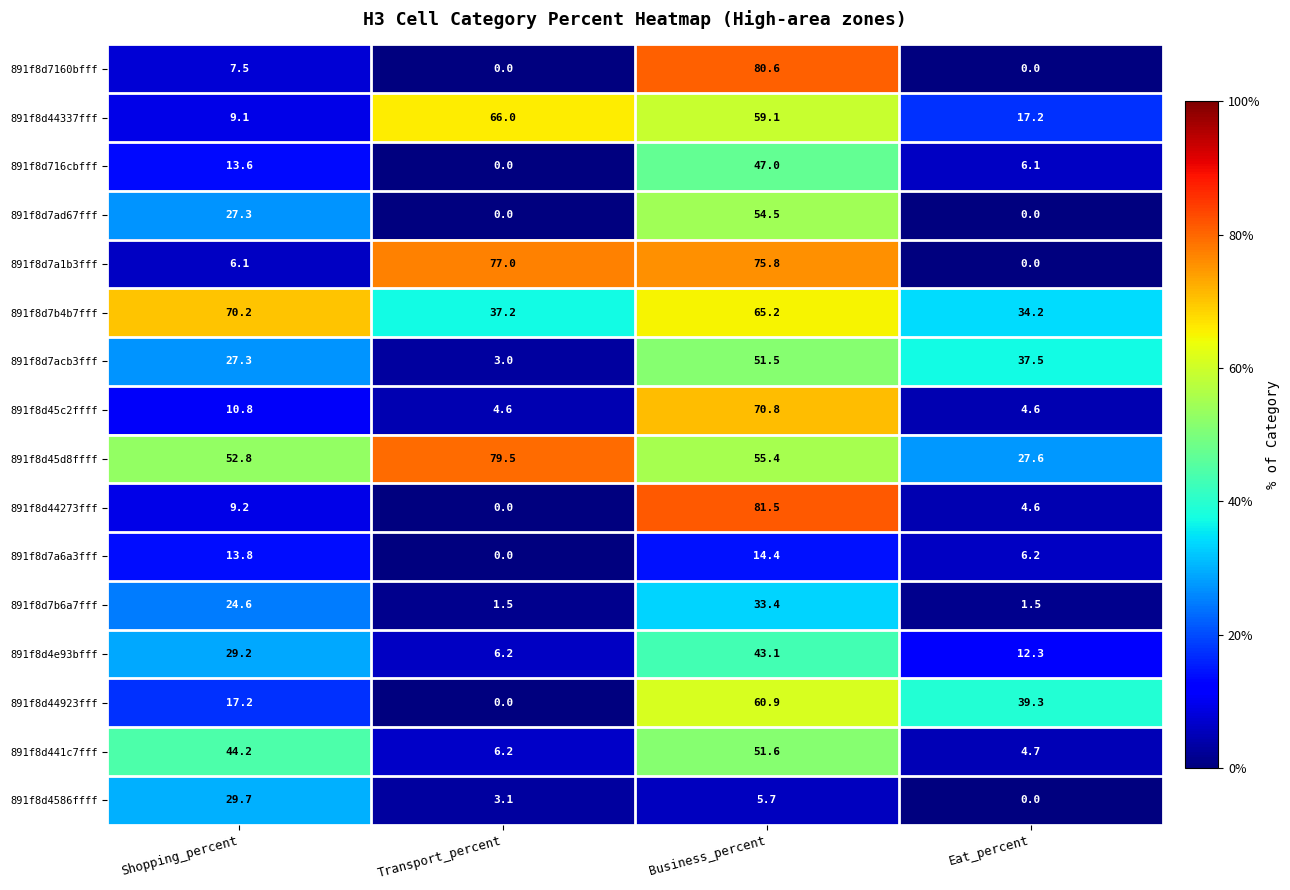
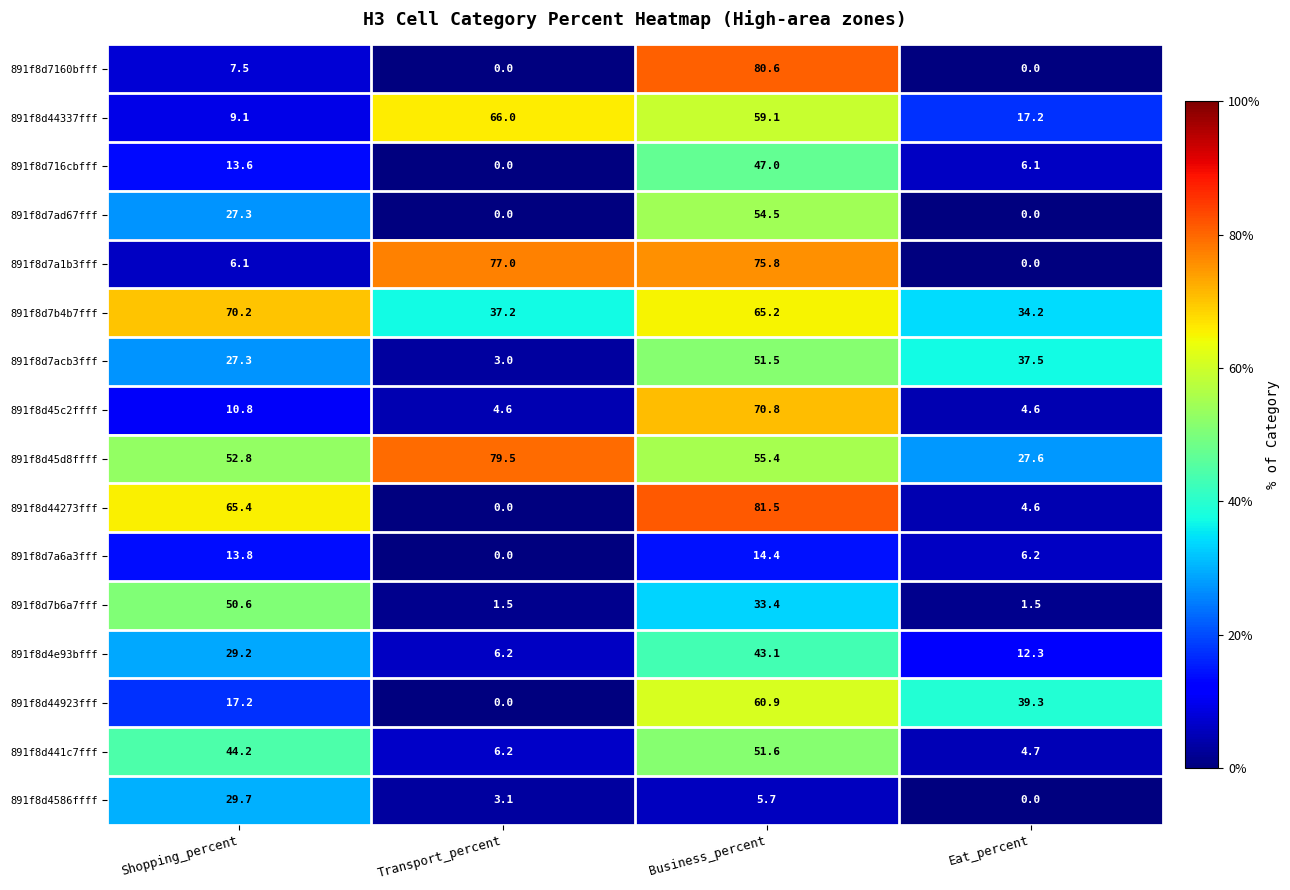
891f8d44273fff, Shopping_percent: 9.2 -> 65.4
891f8d7b6a7fff, Shopping_percent: 24.6 -> 50.6
